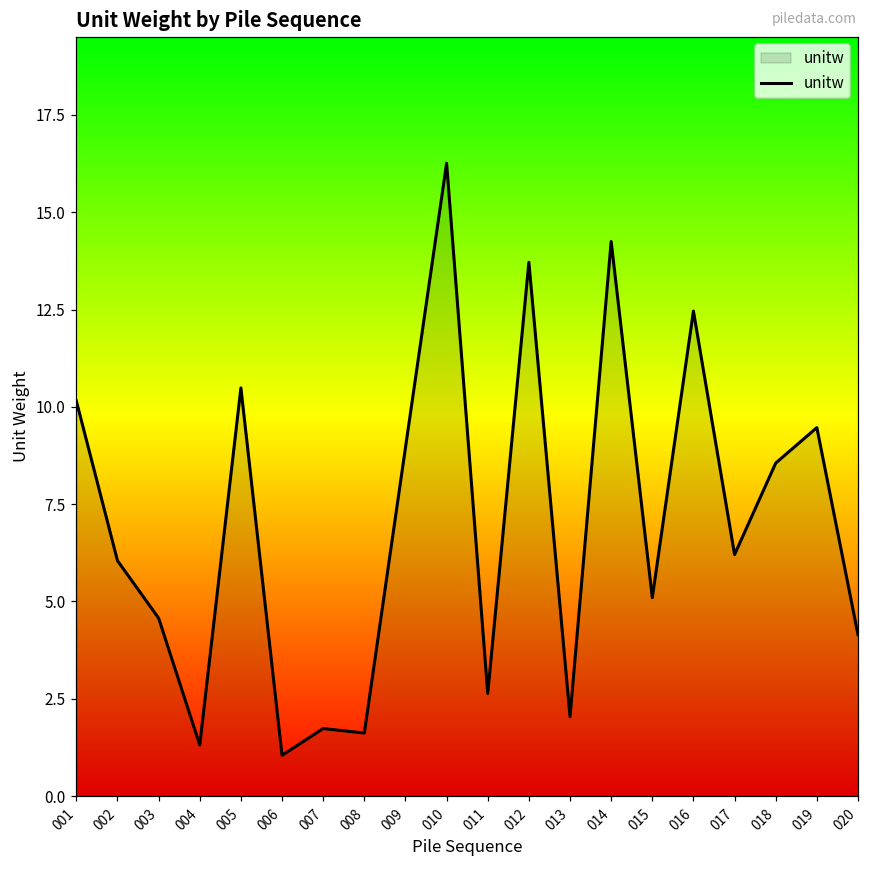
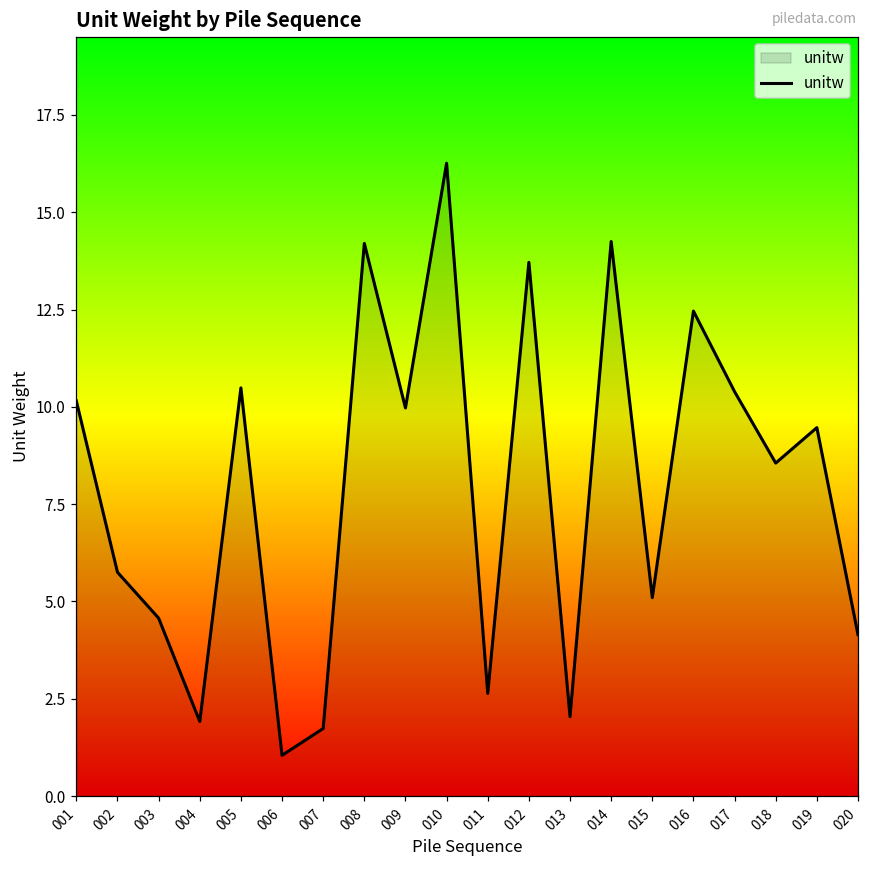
002: 6.0 -> 5.8
004: 1.3 -> 1.9
008: 1.6 -> 14.2
009: 9.0 -> 10.0
017: 6.2 -> 10.4
